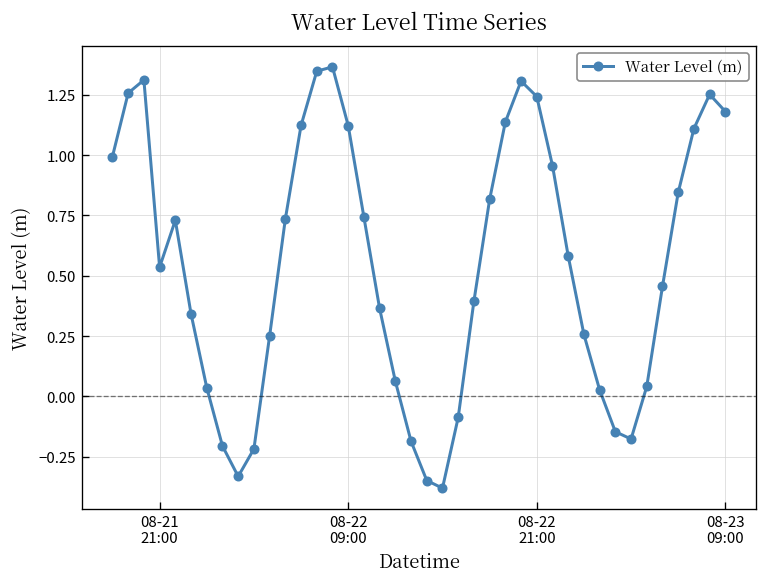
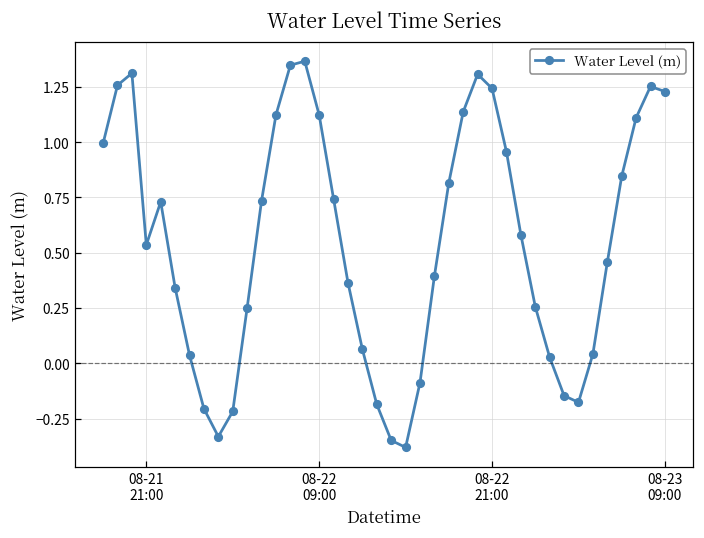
08-23 09:00: 1.18 -> 1.23
